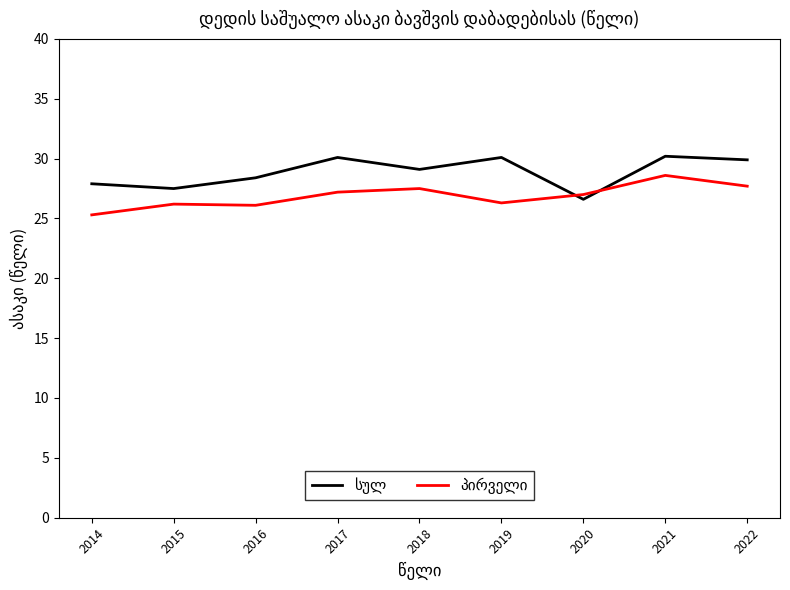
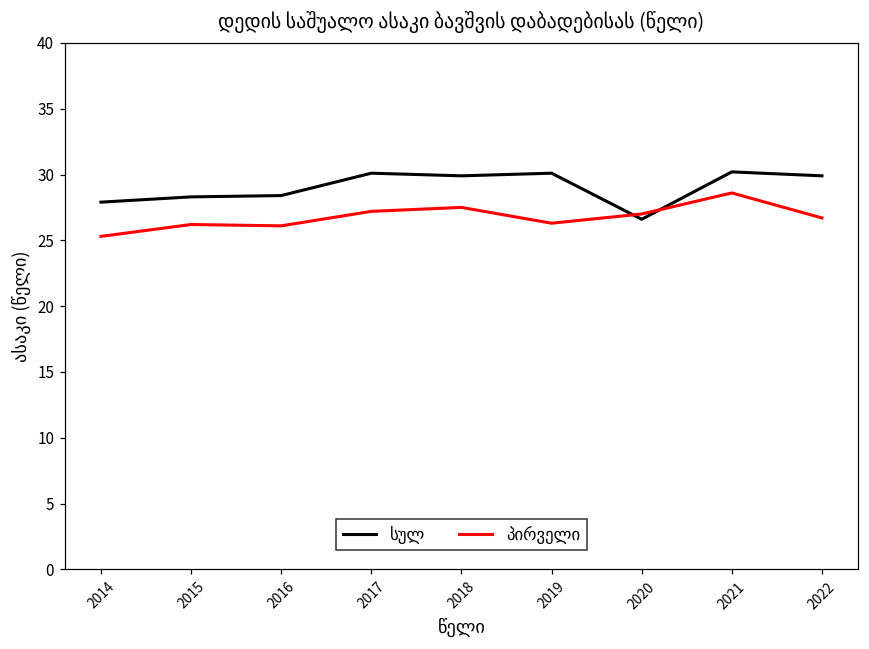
სულ, 2015: 27.5 -> 28.3
სულ, 2018: 29.1 -> 29.9
პირველი, 2022: 27.7 -> 26.7
